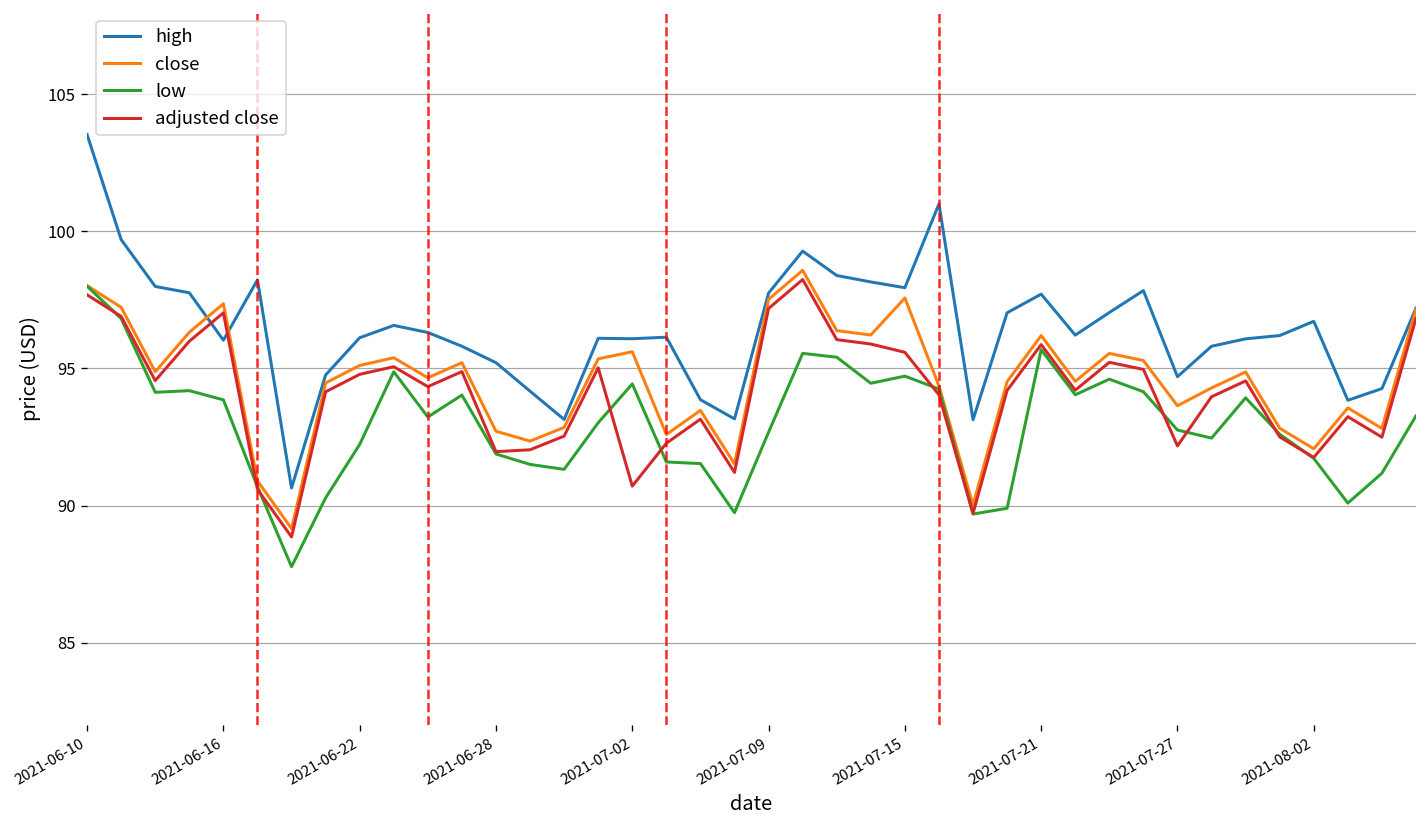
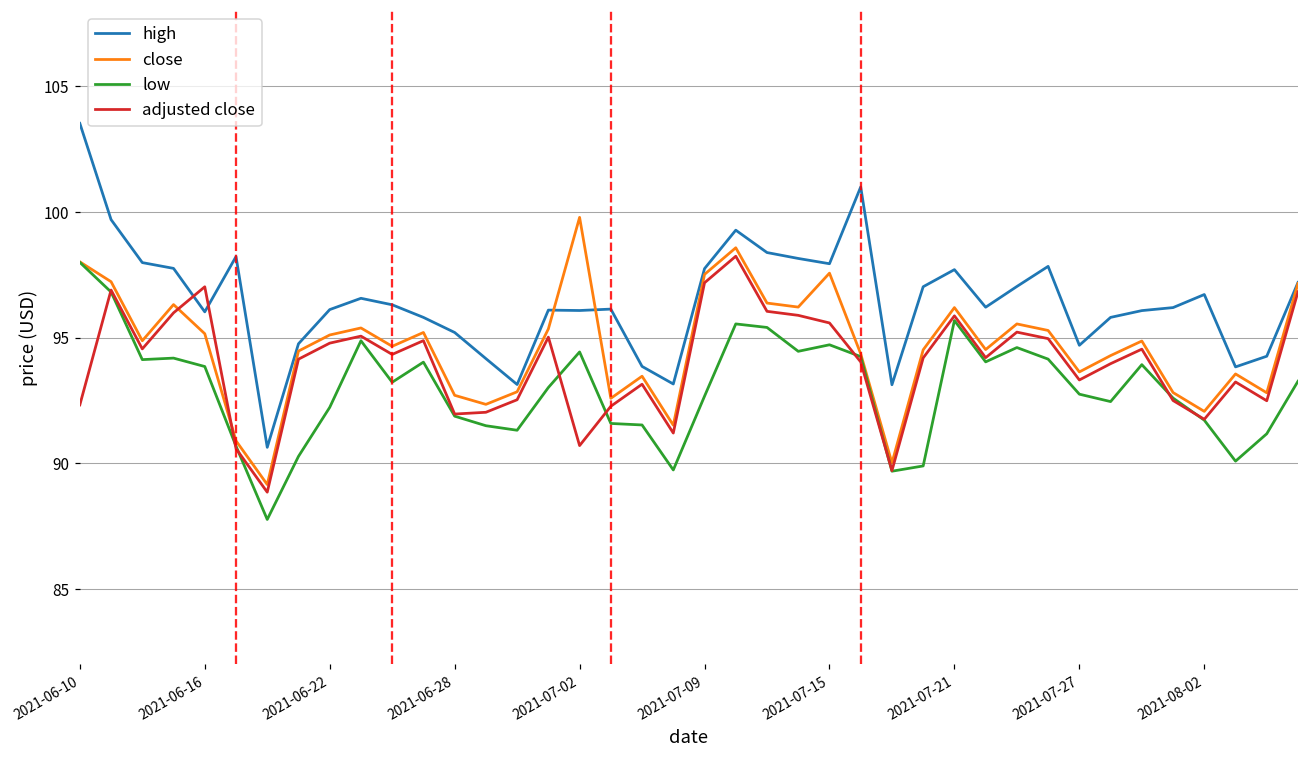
adjusted close, 2021-06-10: 97.7 -> 92.3
close, 2021-06-16: 97.4 -> 95.2
close, 2021-07-02: 95.6 -> 99.8
adjusted close, 2021-07-27: 92.2 -> 93.3
